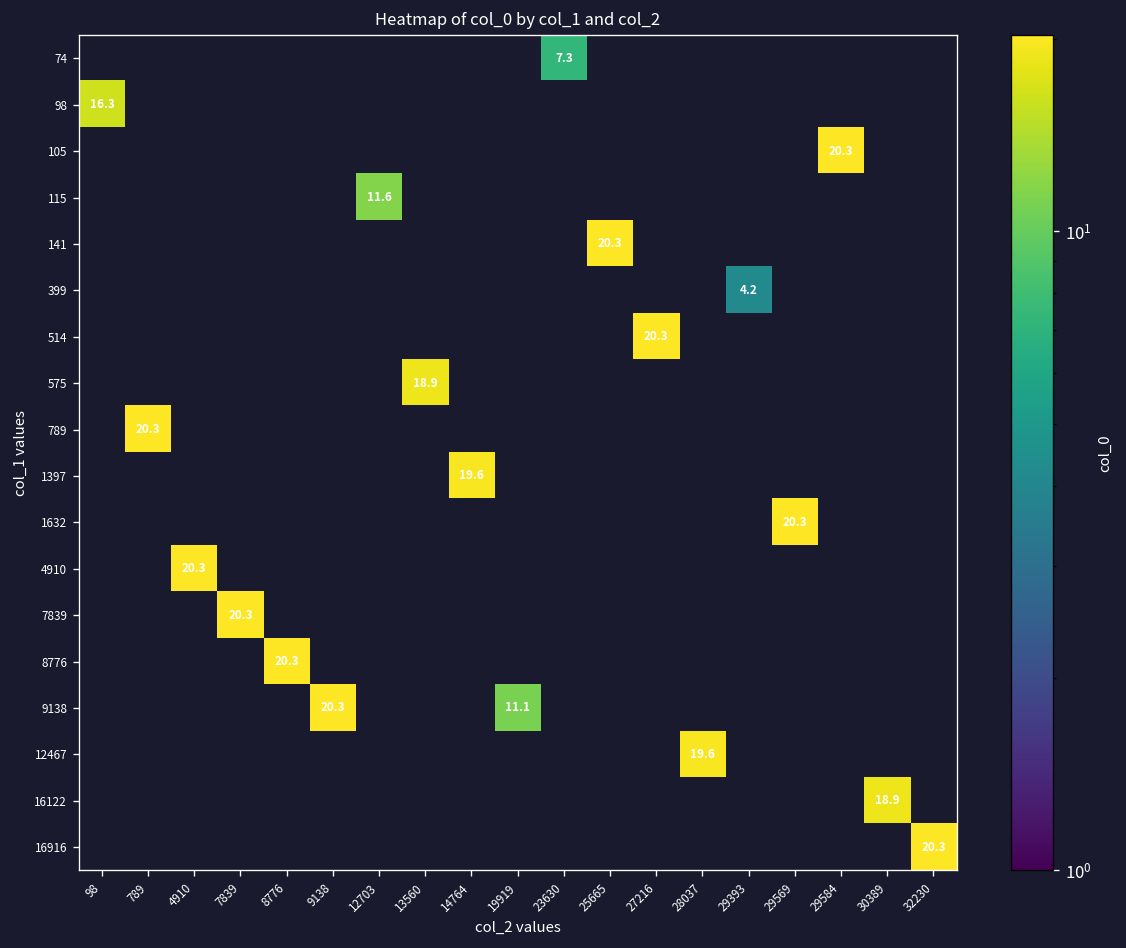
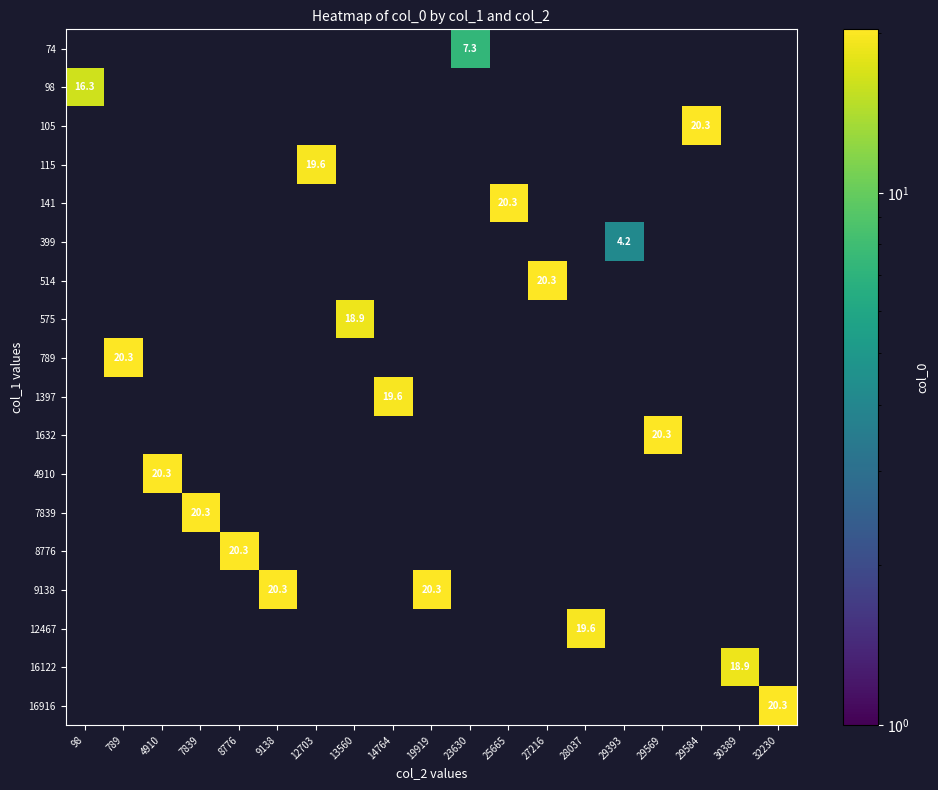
115, 12703: 11.6 -> 19.6
9138, 19919: 11.1 -> 20.3
